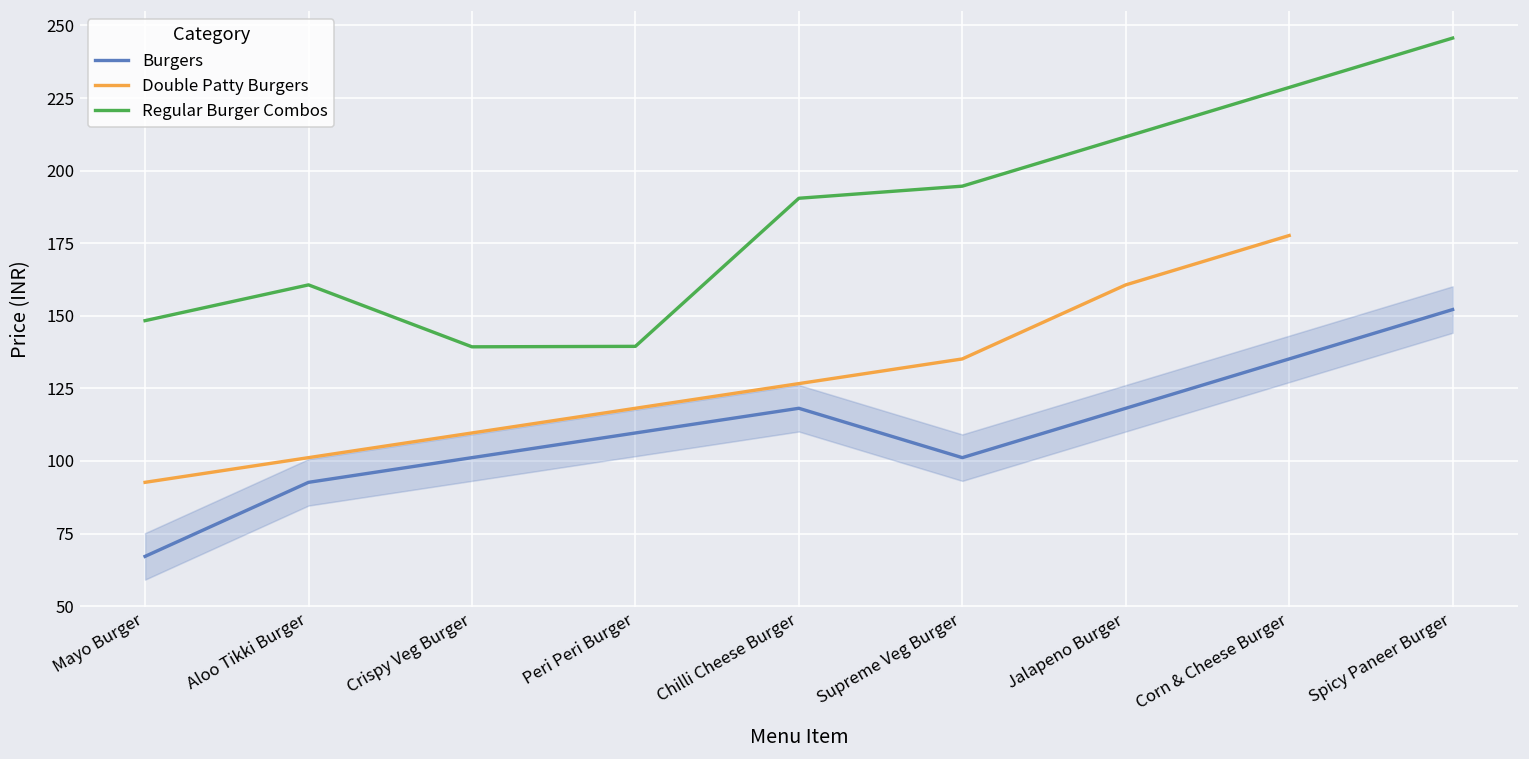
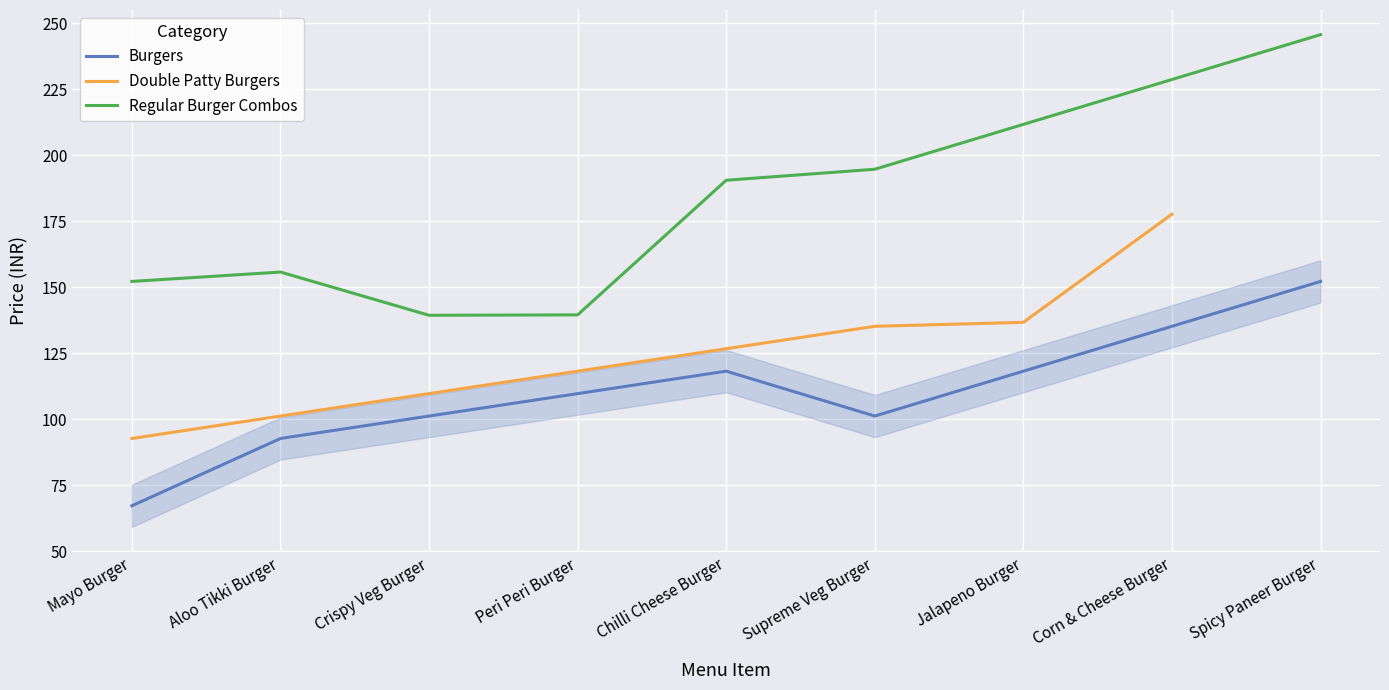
Regular Burger Combos, Mayo Burger: 148 -> 152
Regular Burger Combos, Aloo Tikki Burger: 161 -> 156
Double Patty Burgers, Jalapeno Burger: 161 -> 137
